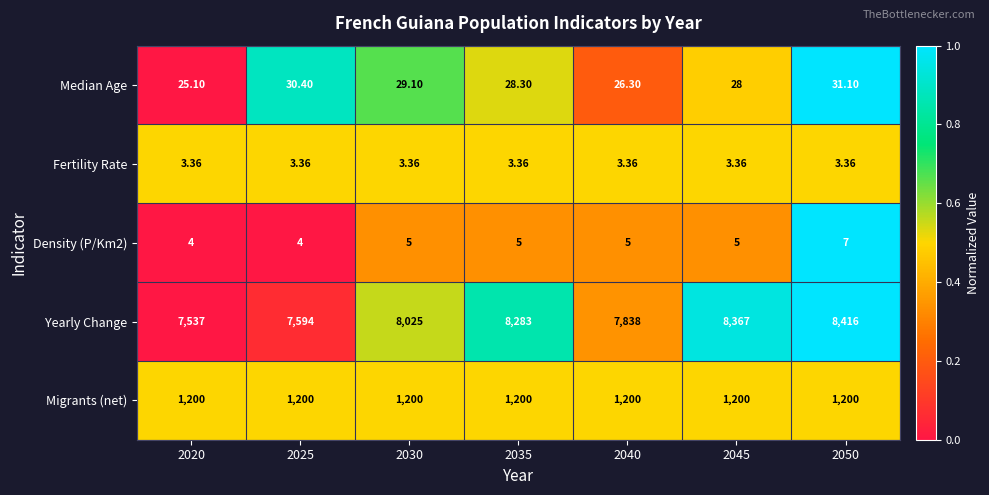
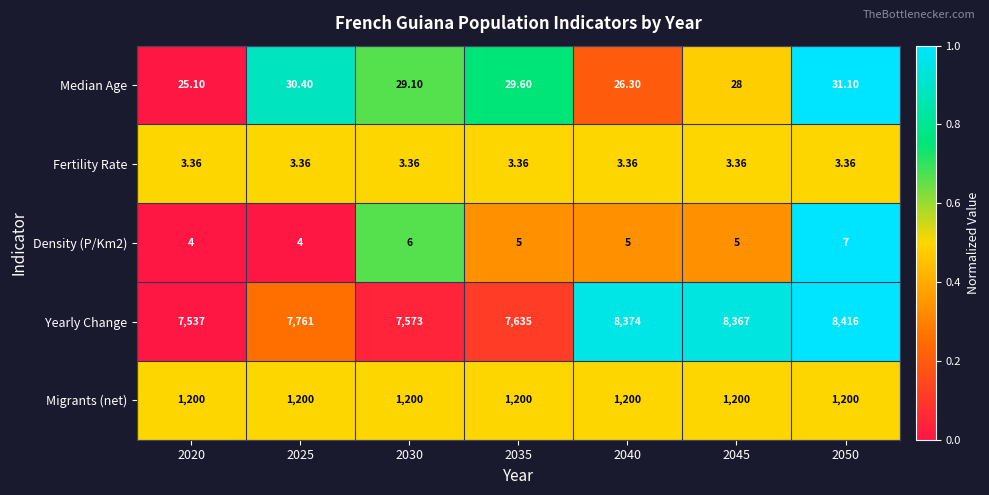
Median Age, 2035: 28.30 -> 29.60
Density (P/Km2), 2030: 5 -> 6
Yearly Change, 2025: 7,594 -> 7,761
Yearly Change, 2030: 8,025 -> 7,573
Yearly Change, 2035: 8,283 -> 7,635
Yearly Change, 2040: 7,838 -> 8,374
